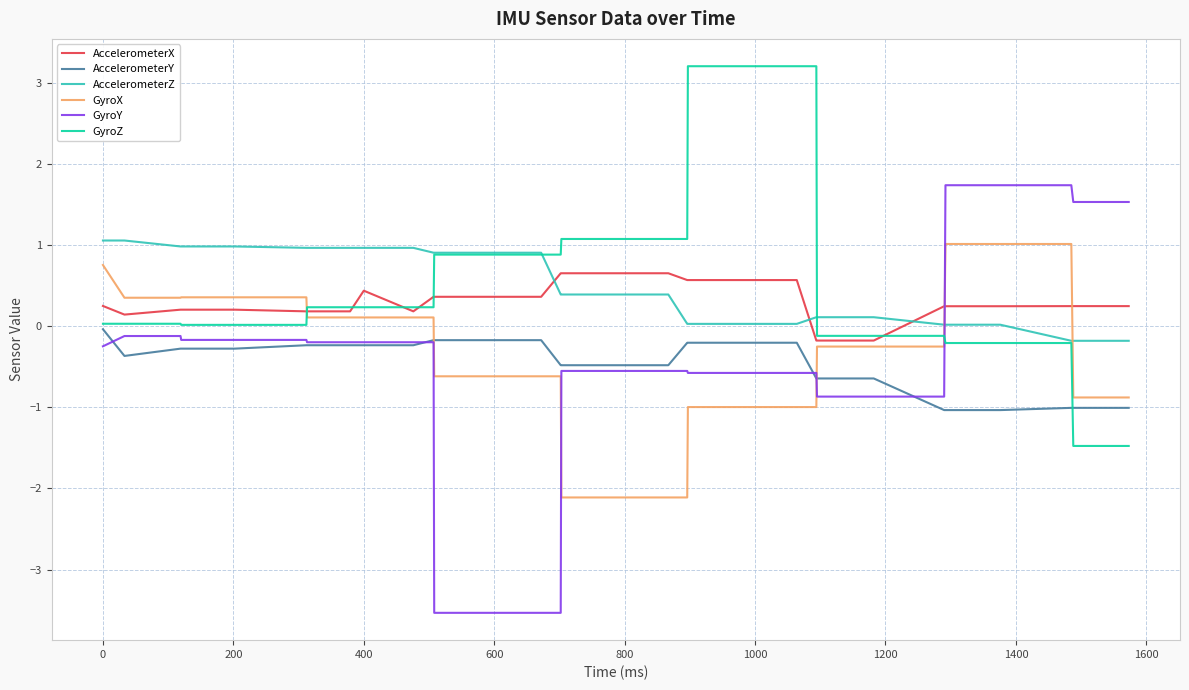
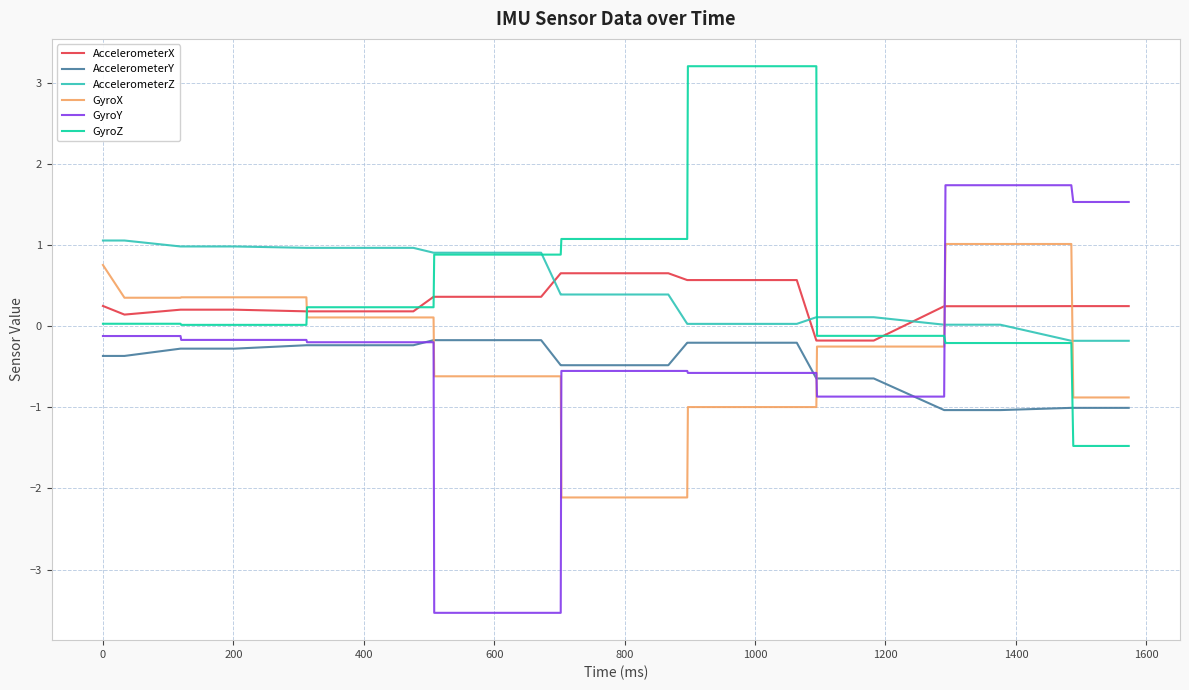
AccelerometerY, 0: 0.0 -> -0.4
GyroY, 0: -0.2 -> -0.1
AccelerometerX, 400: 0.4 -> 0.2
